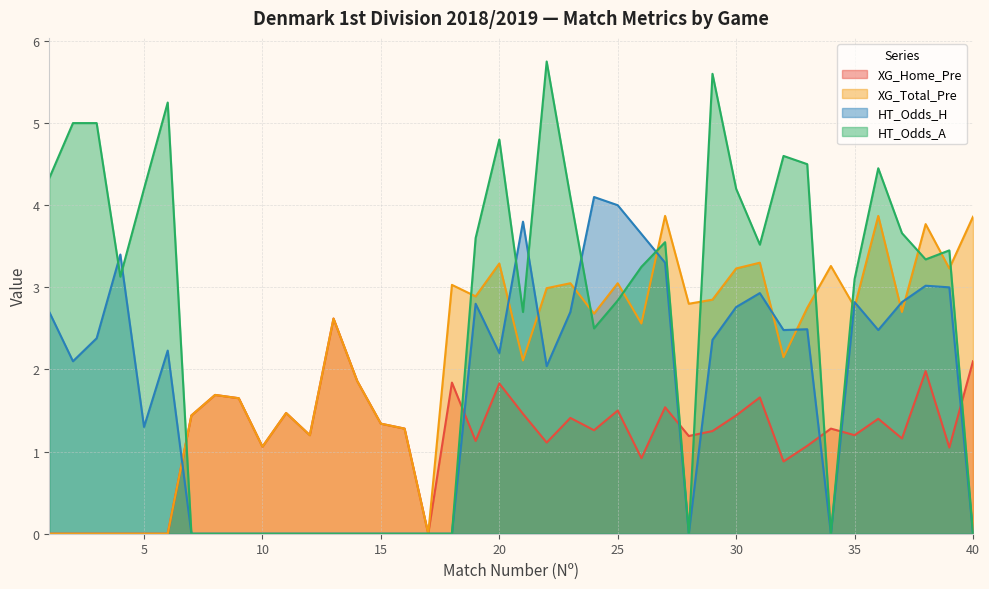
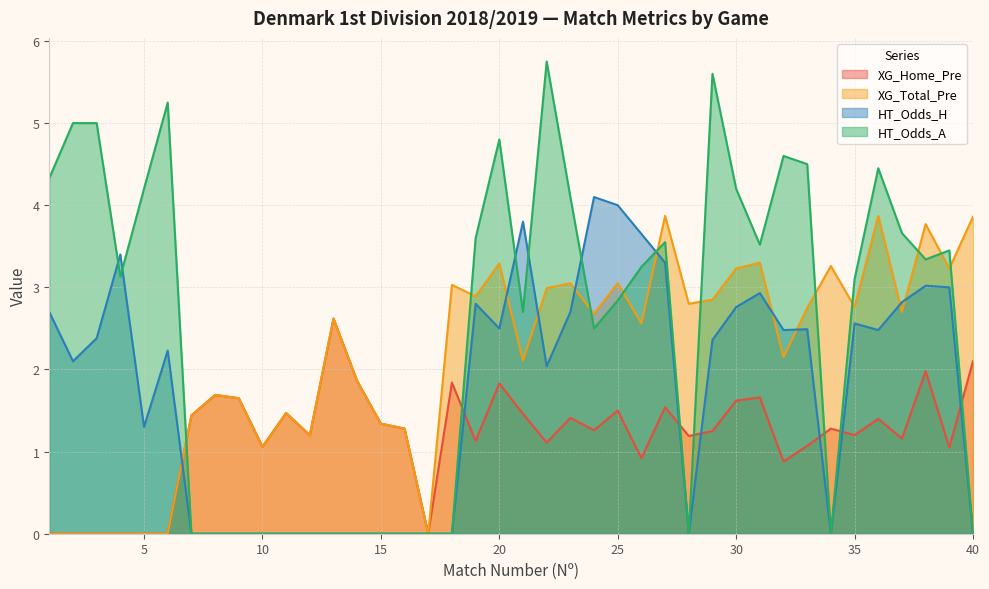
HT_Odds_H, 20: 2.2 -> 2.5
XG_Home_Pre, 30: 1.4 -> 1.6
HT_Odds_H, 35: 2.8 -> 2.6
